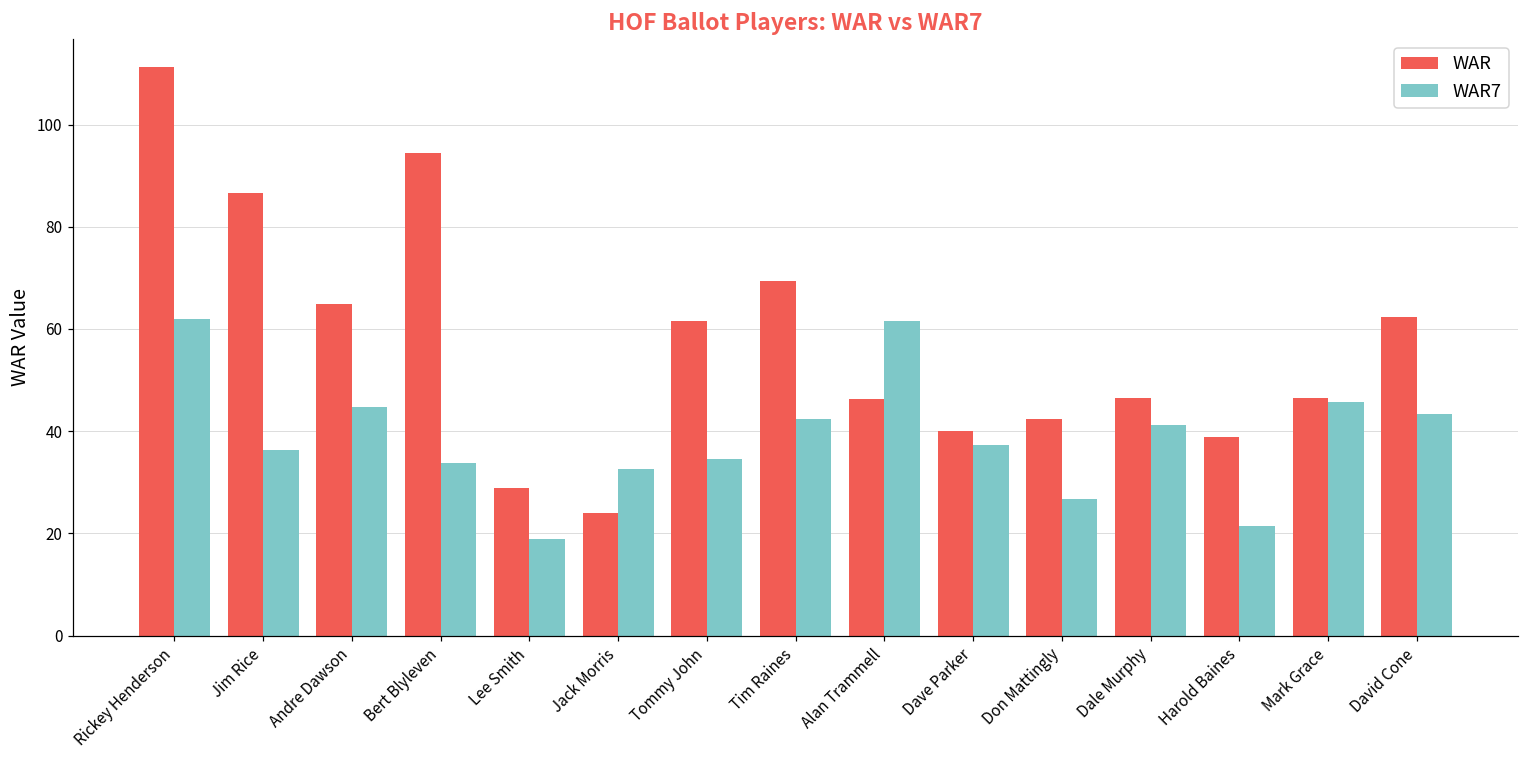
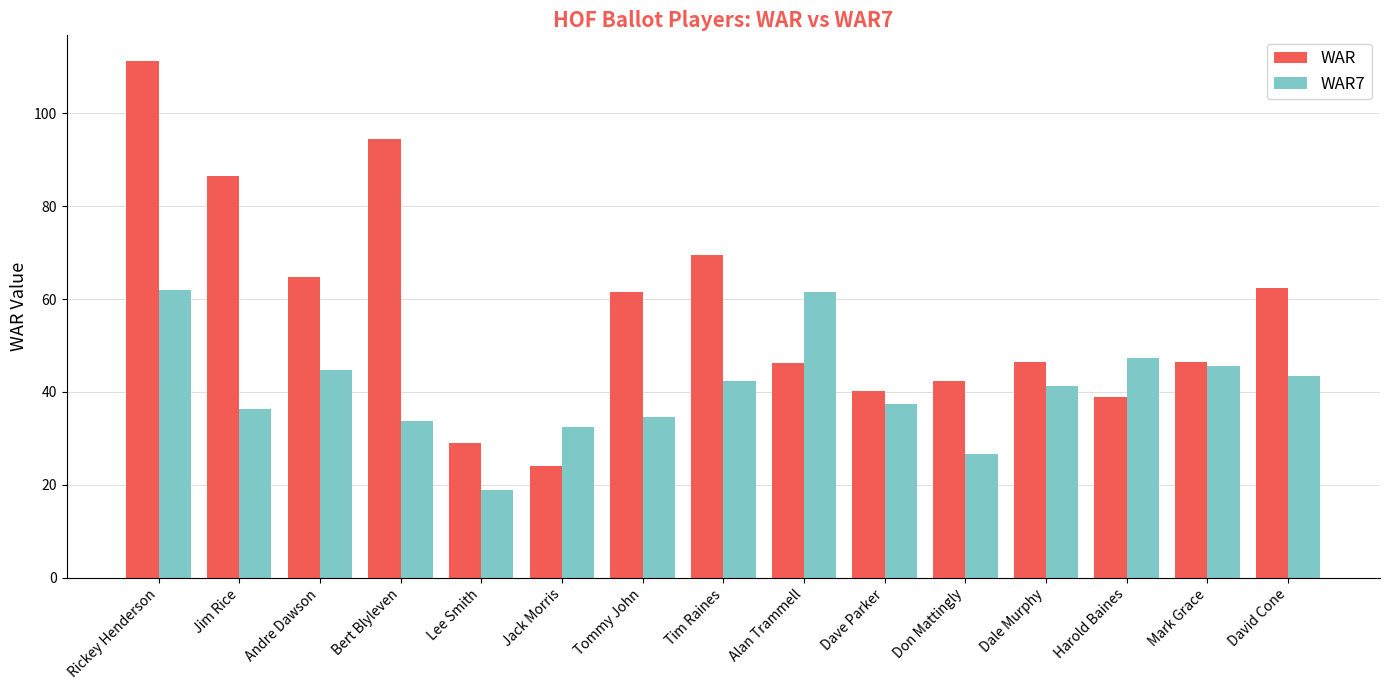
WAR7, Harold Baines: 21 -> 47
